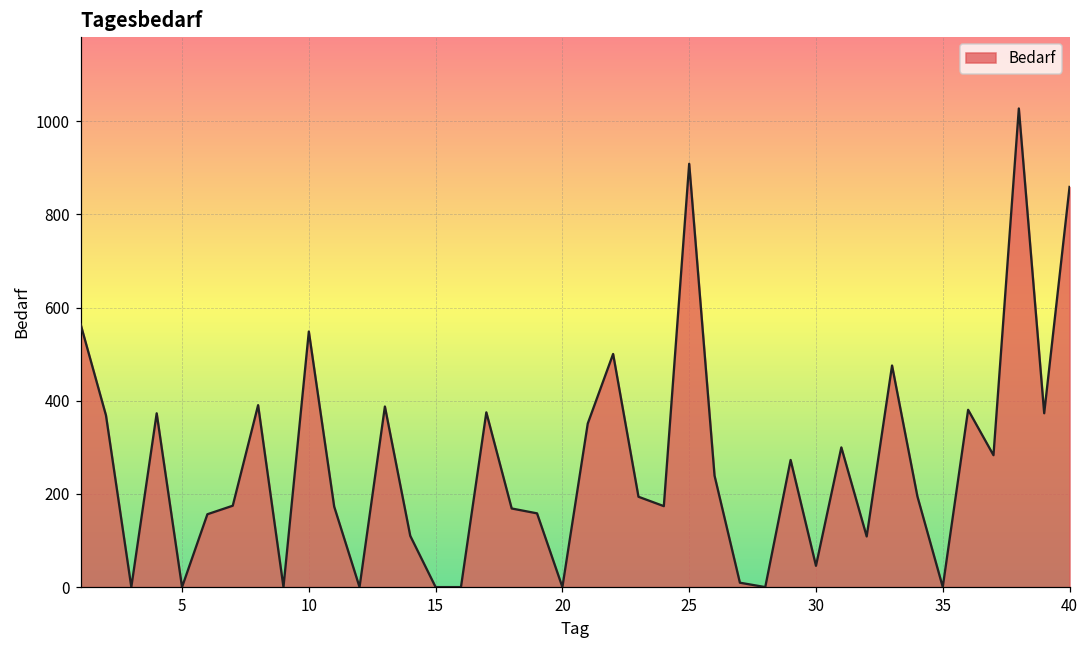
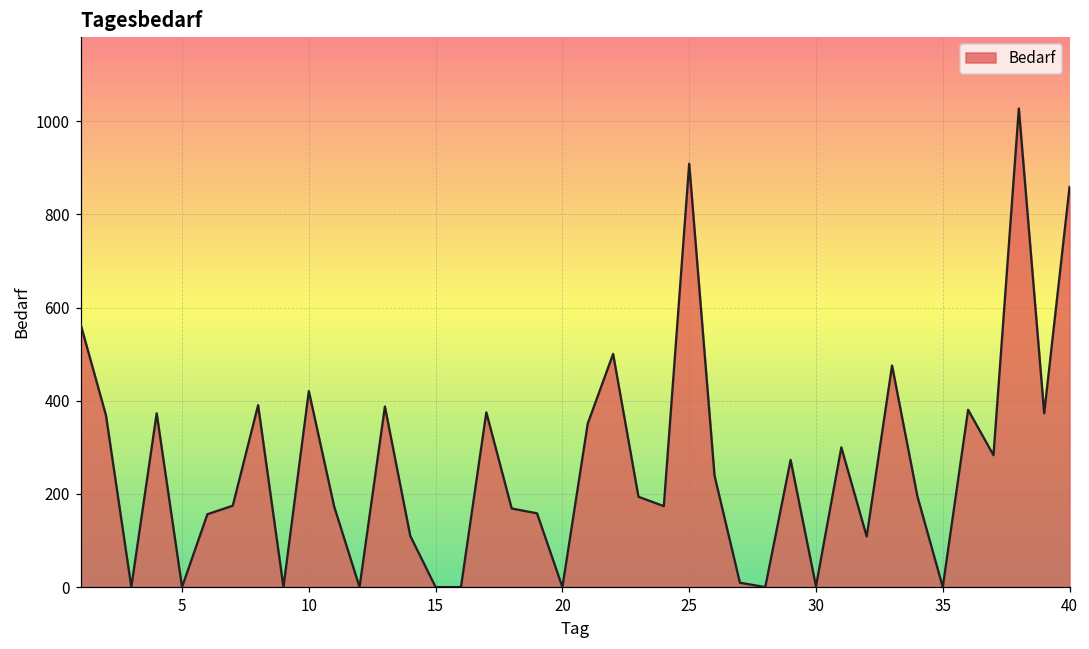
10: 550 -> 420
30: 50 -> 0
